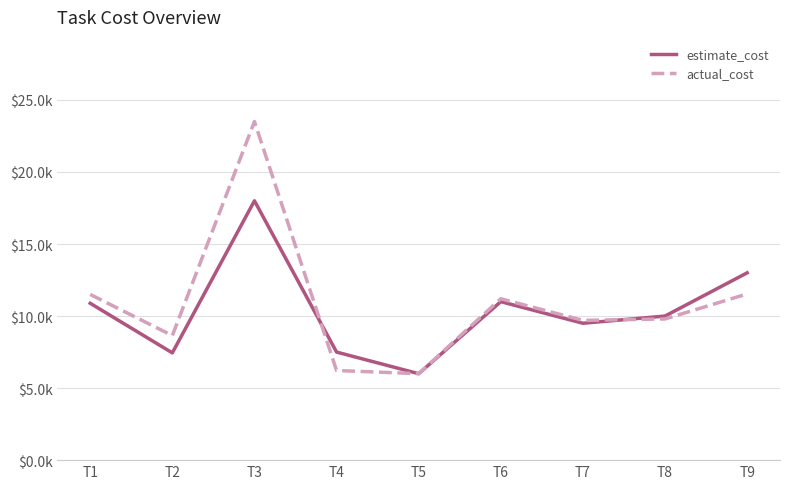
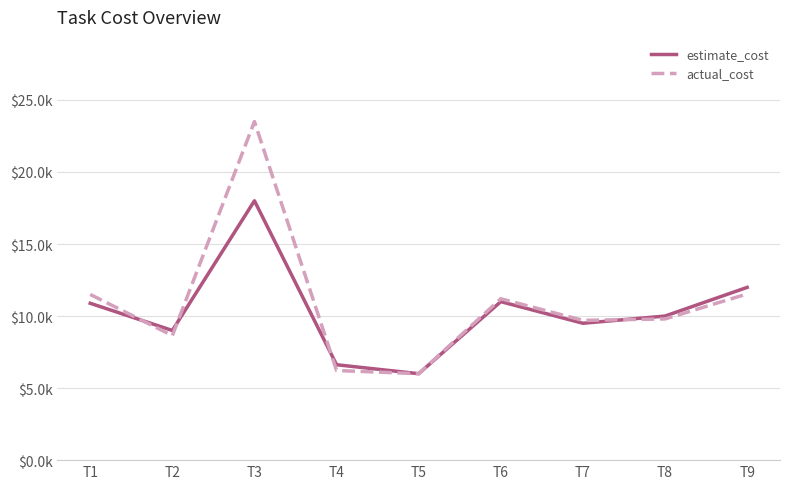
estimate_cost, T2: $7400 -> $9000
estimate_cost, T4: $7500 -> $6600
estimate_cost, T9: $13000 -> $12000
